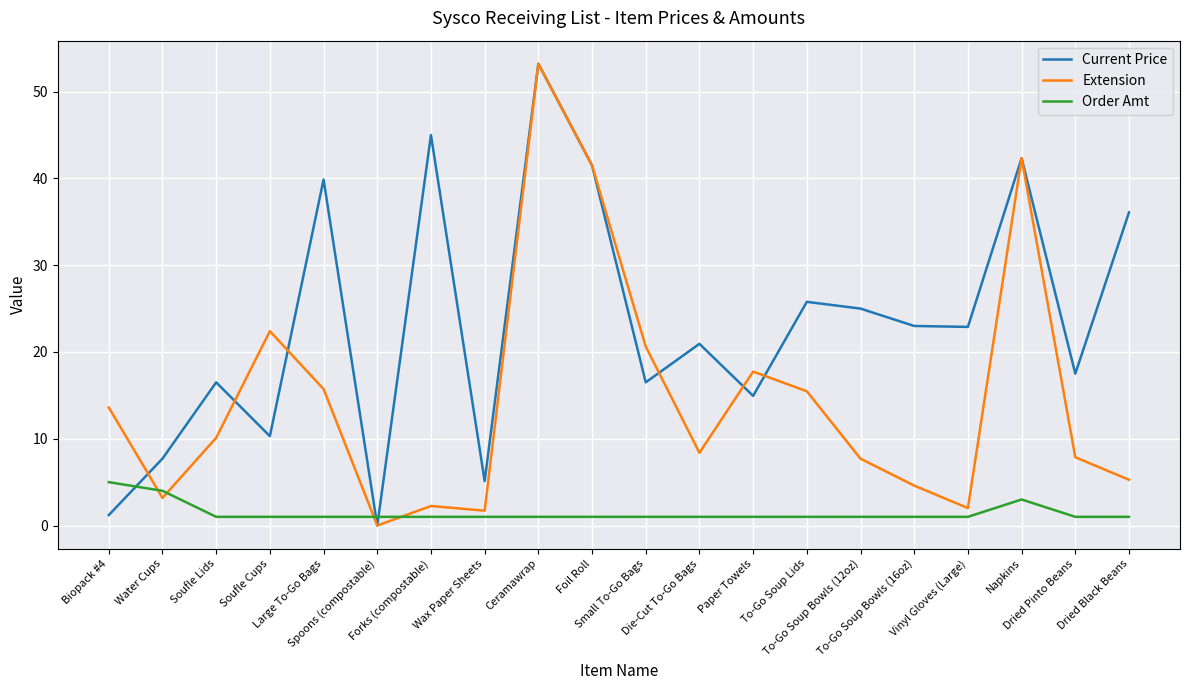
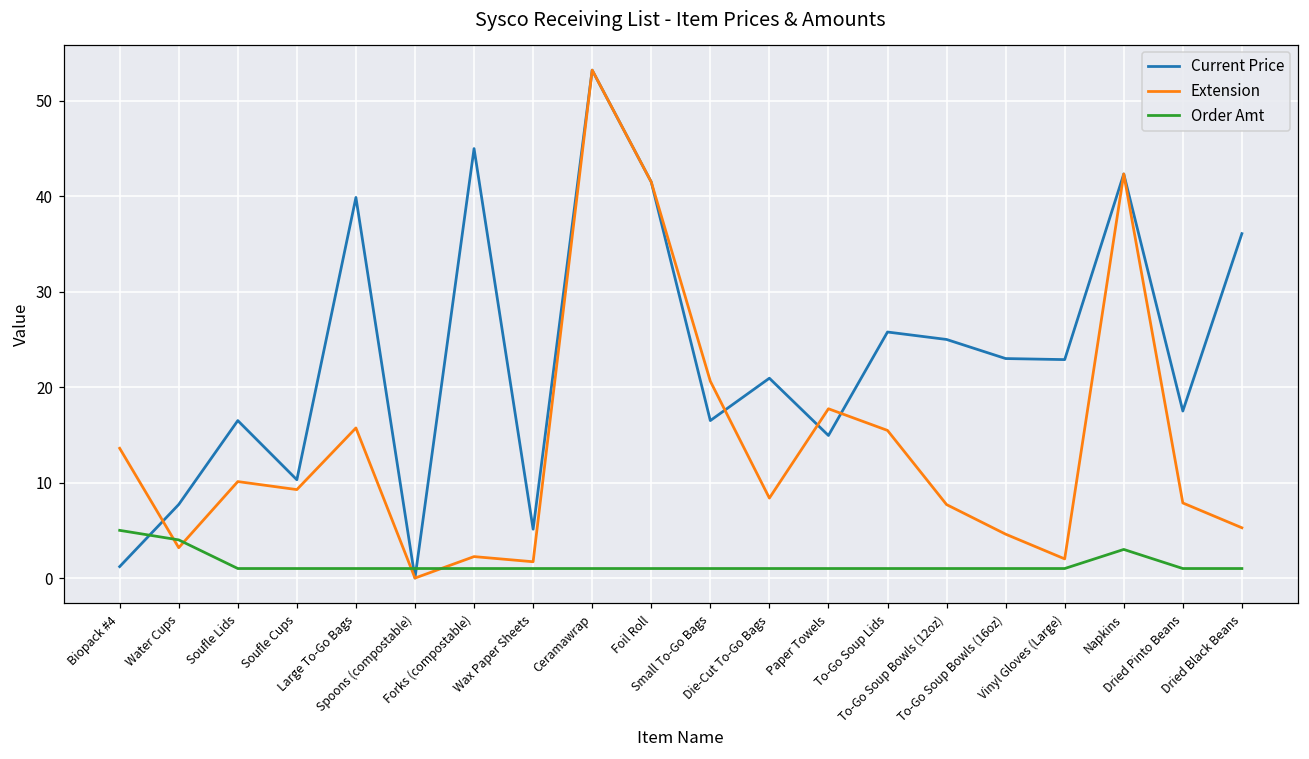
Extension, Soufle Cups: 22 -> 9
